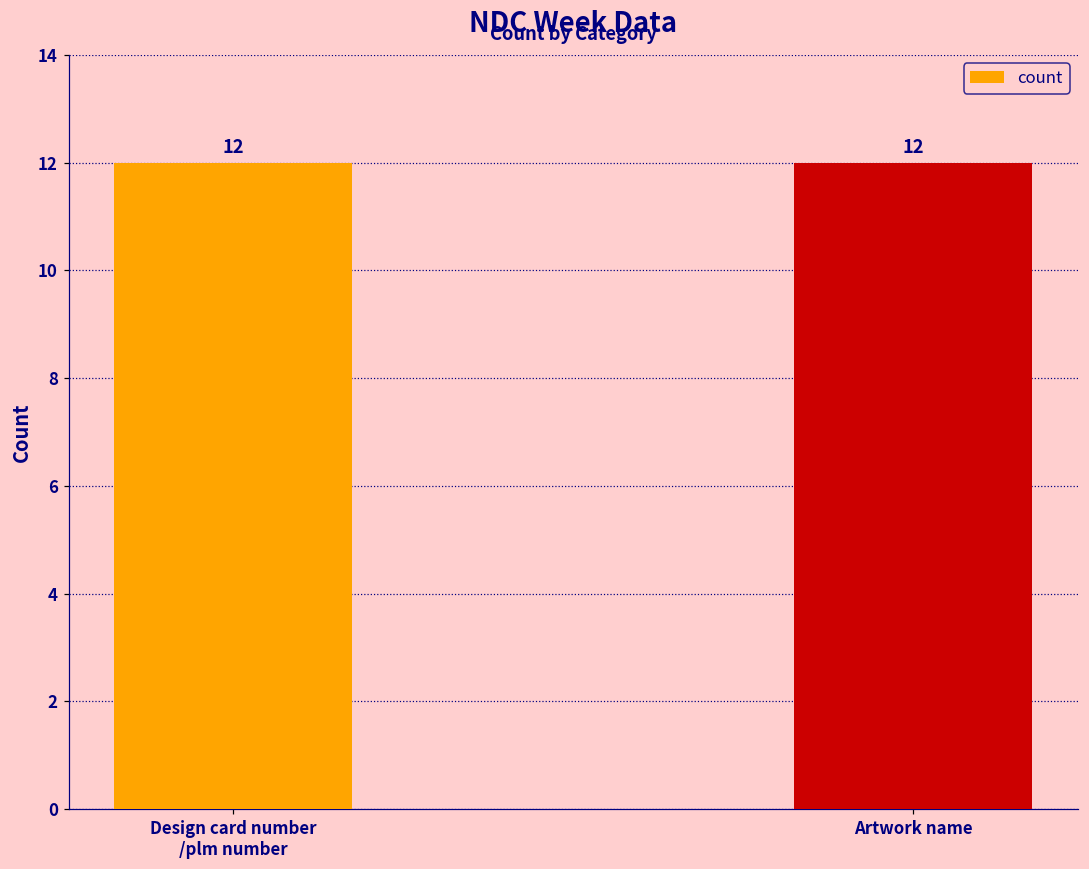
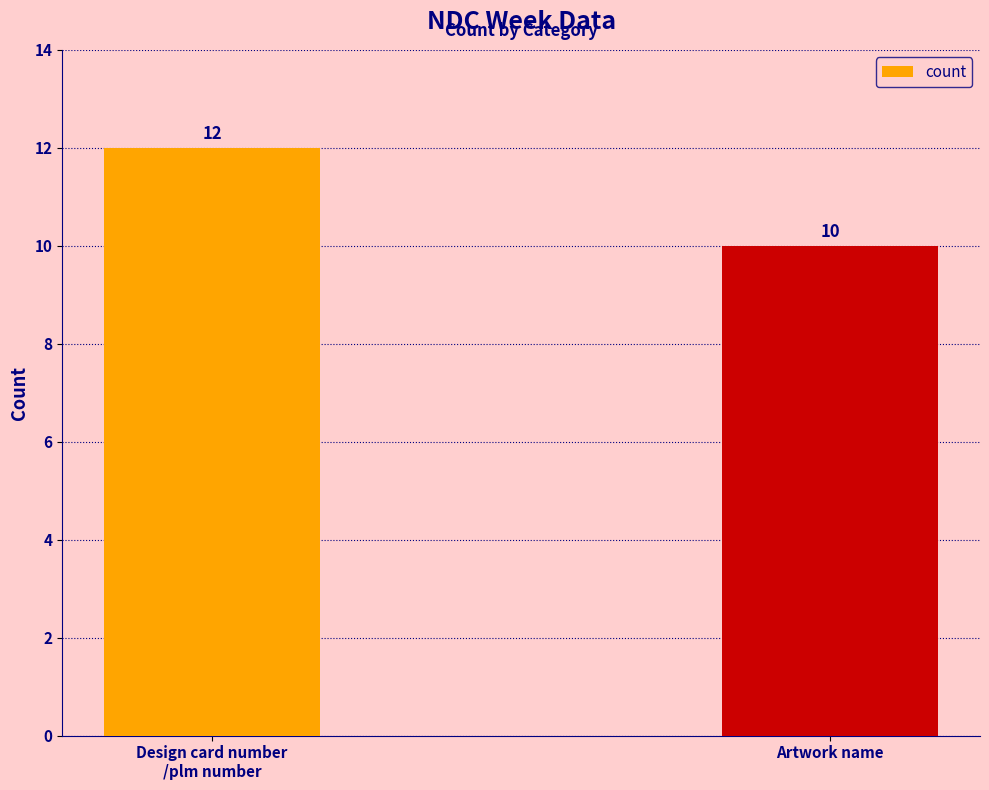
Artwork name: 12 -> 10
